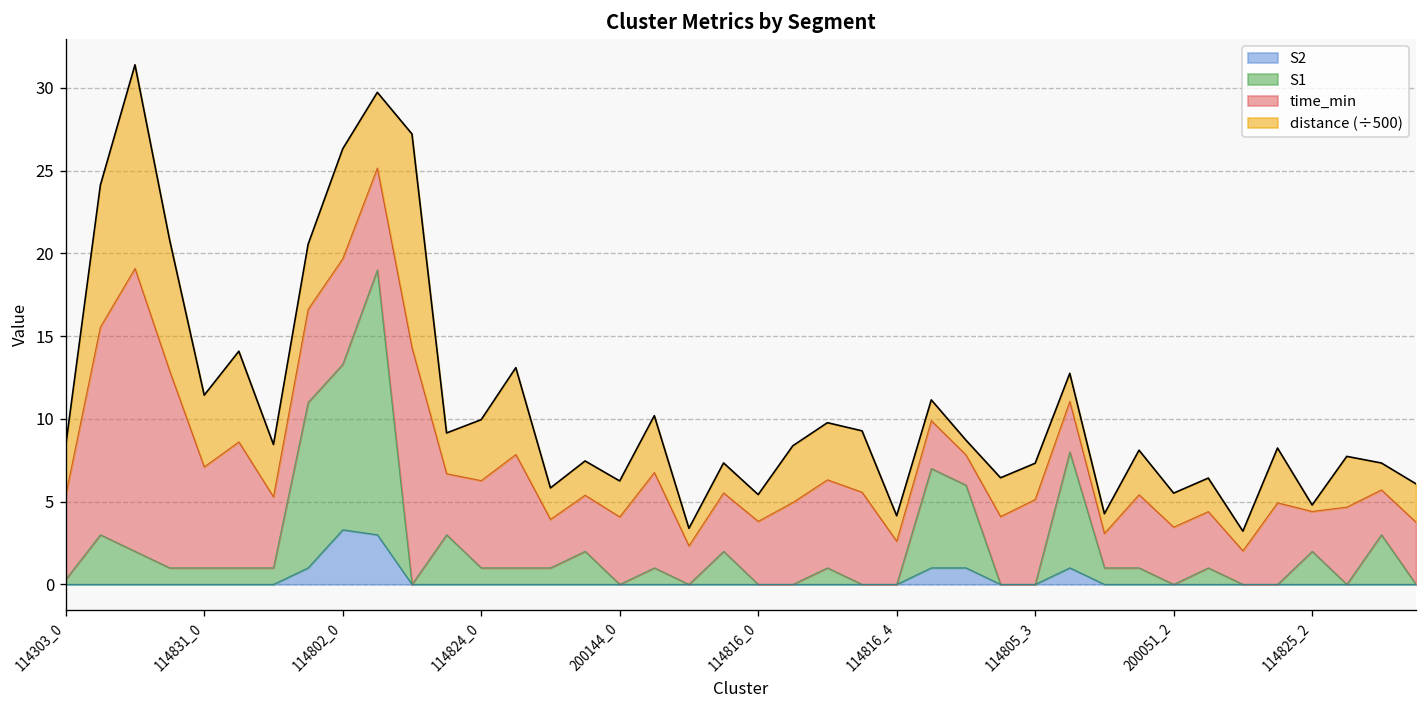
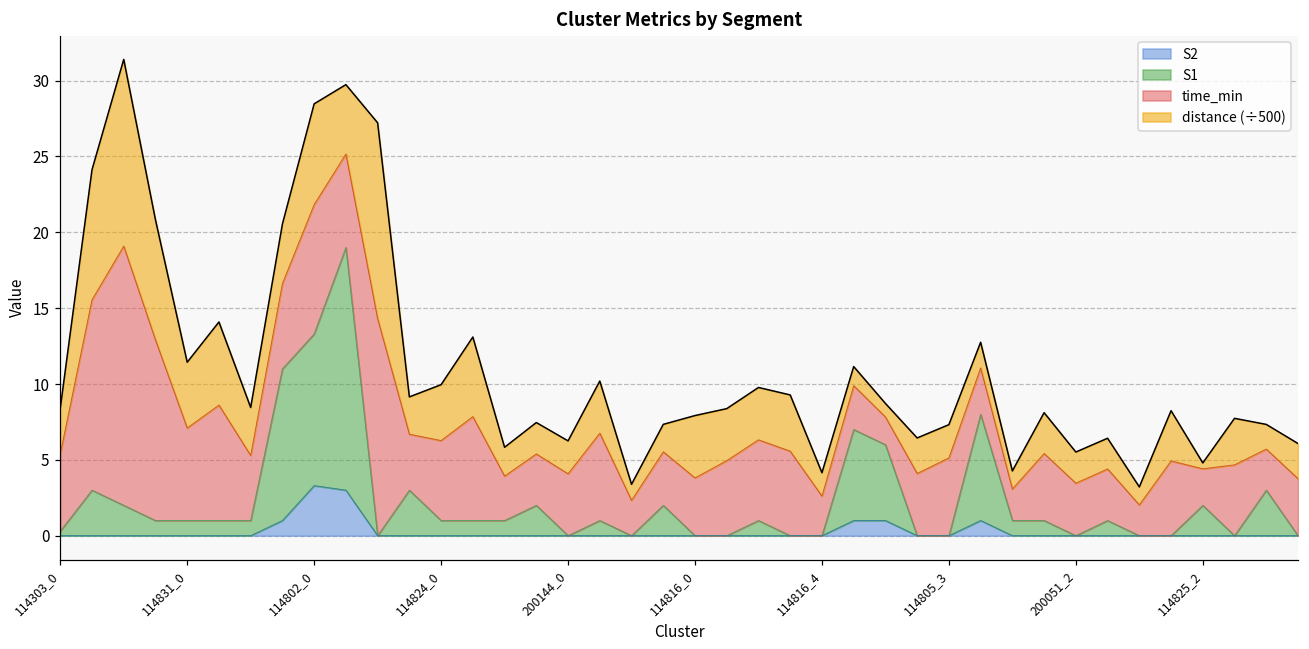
time_min, 114802_0: 6.4 -> 8.5
distance (÷500), 114816_0: 1.6 -> 4.1
